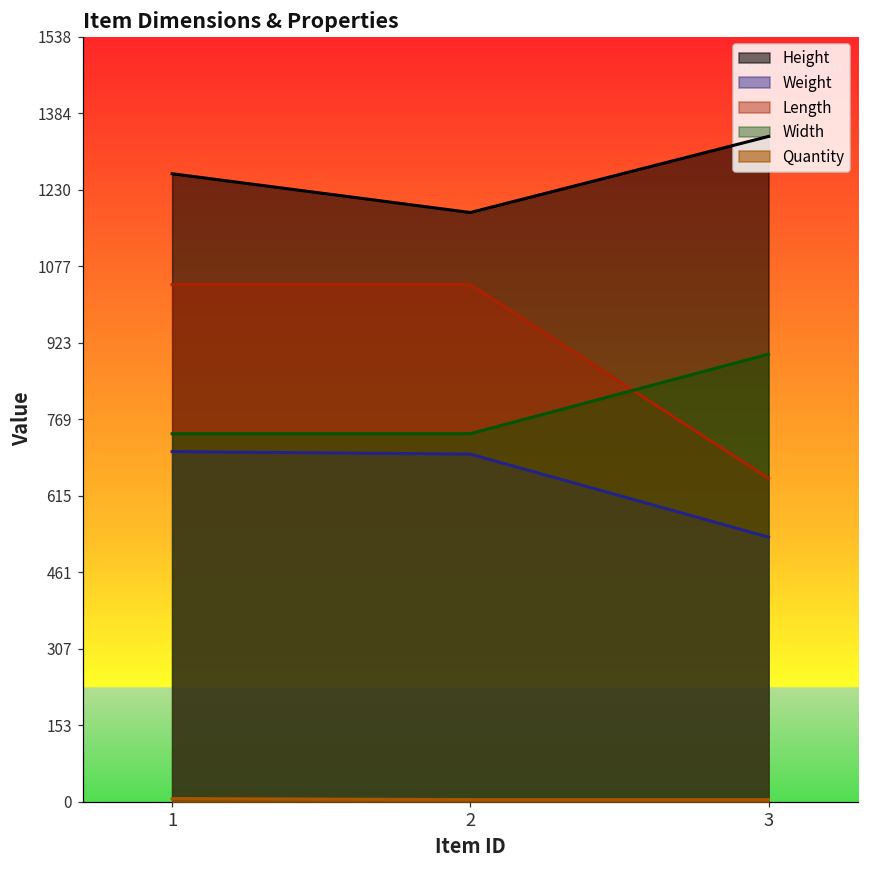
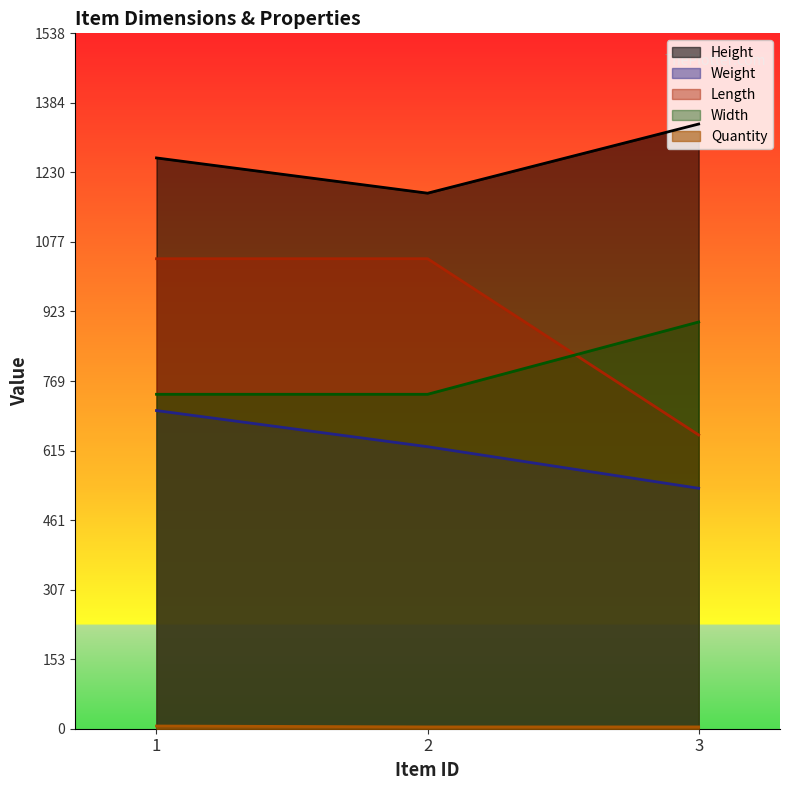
Weight, 2: 700 -> 620
